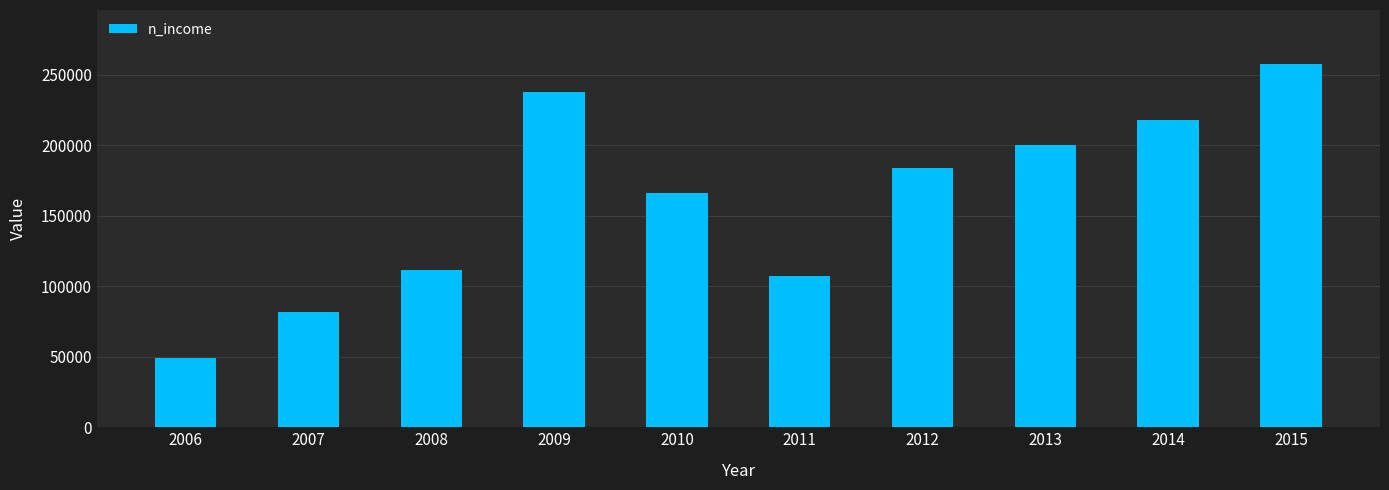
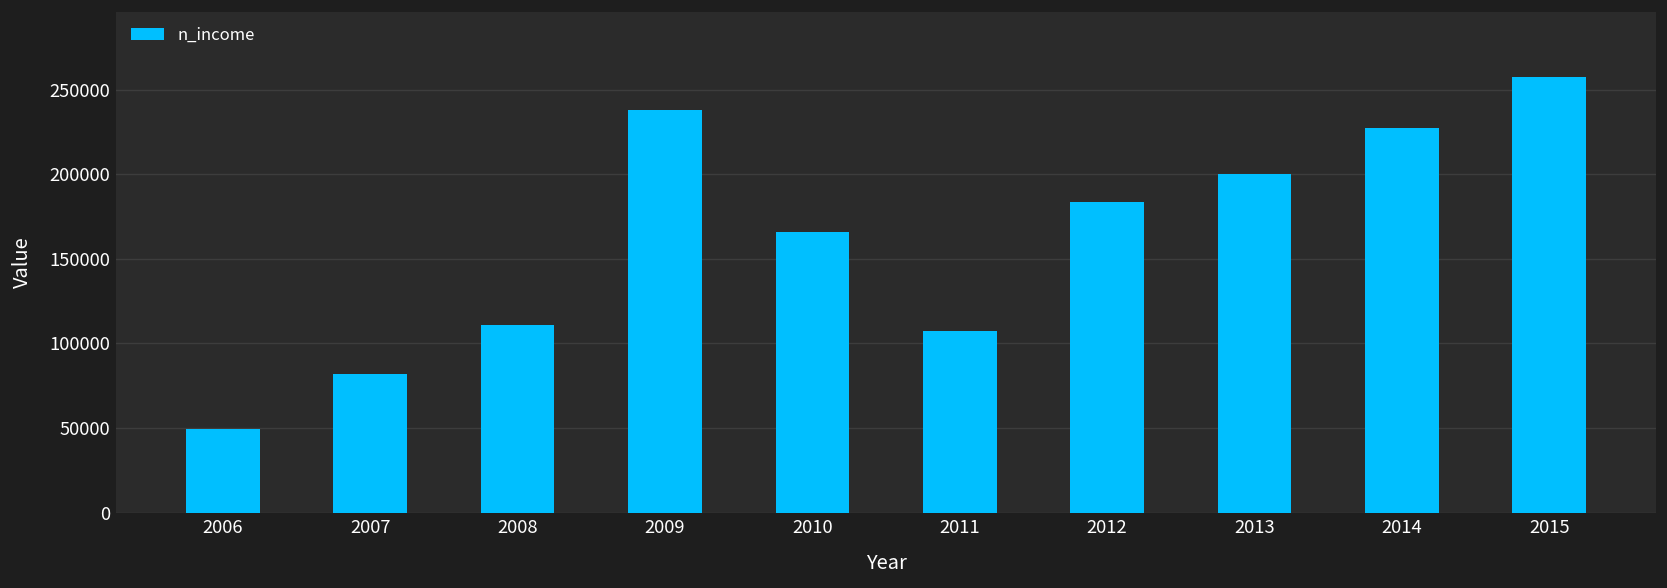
2014: 218000 -> 227000
